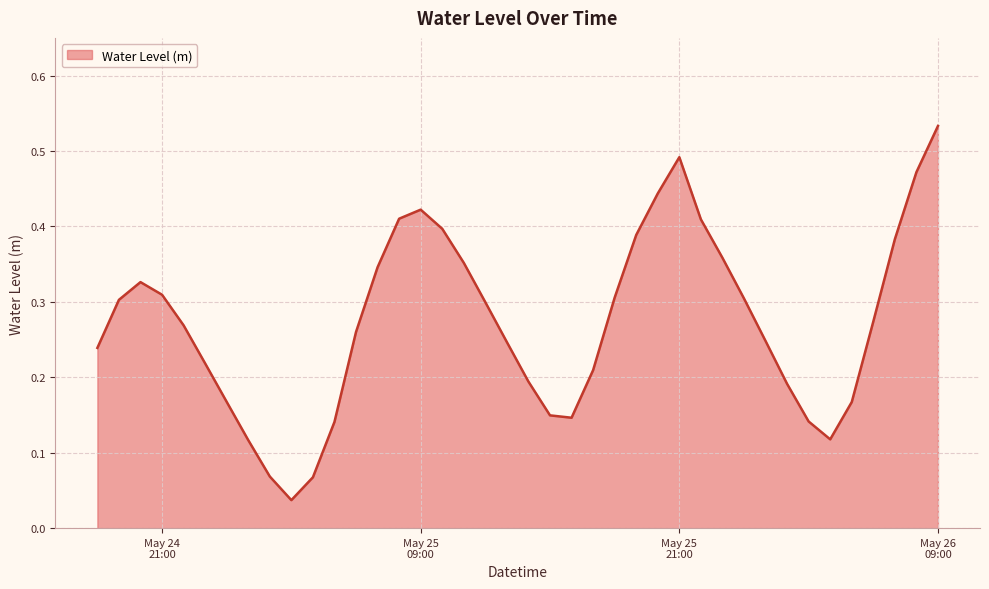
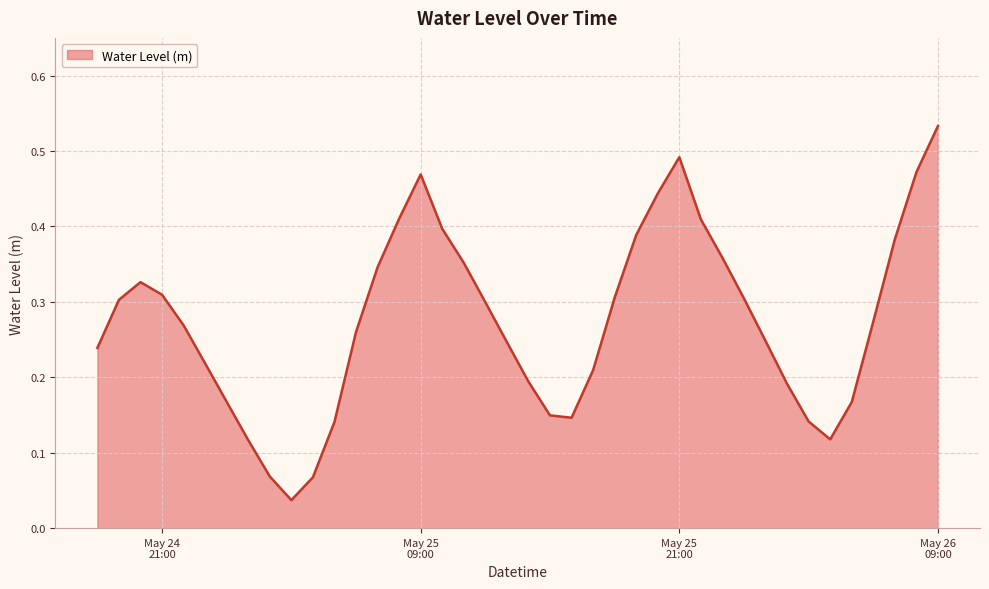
May 25 09:00: 0.42 -> 0.47
